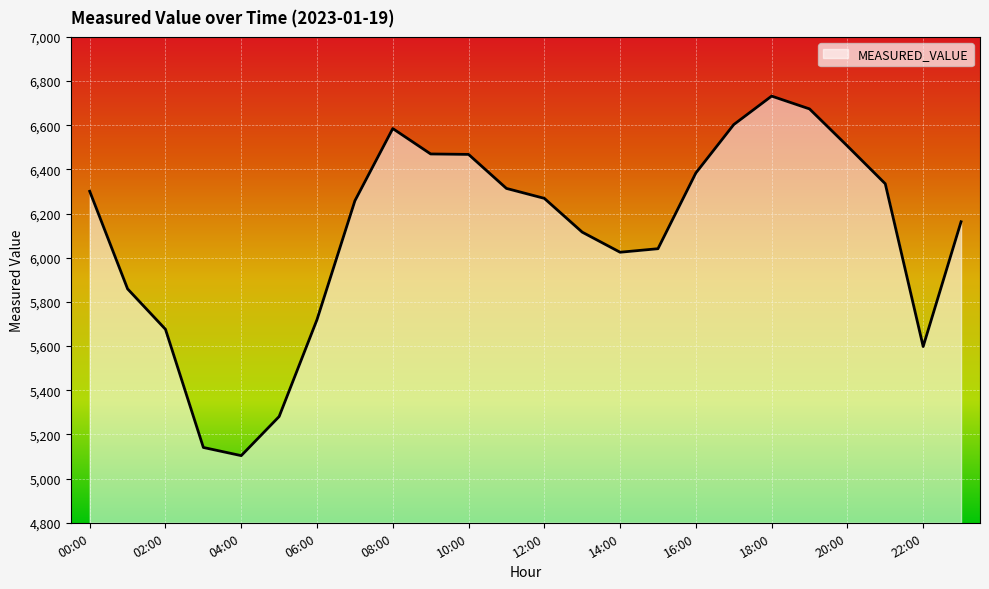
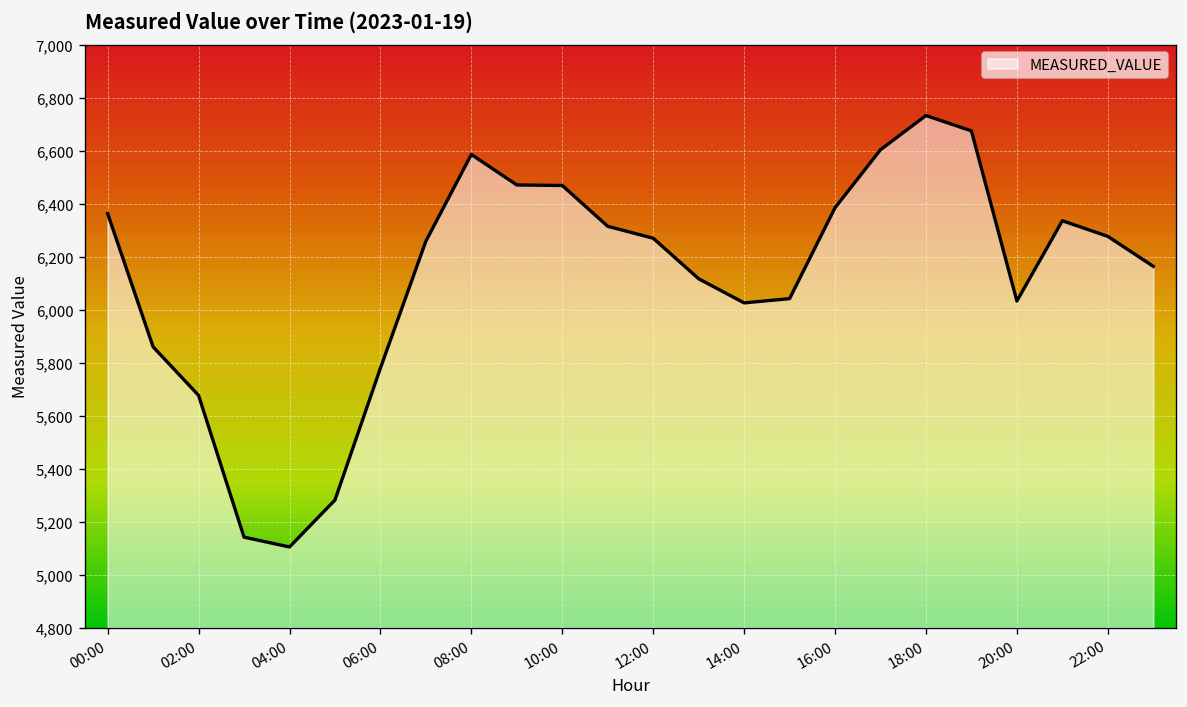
00:00: 6,300 -> 6,360
06:00: 5,720 -> 5,780
20:00: 6,510 -> 6,030
22:00: 5,600 -> 6,280
